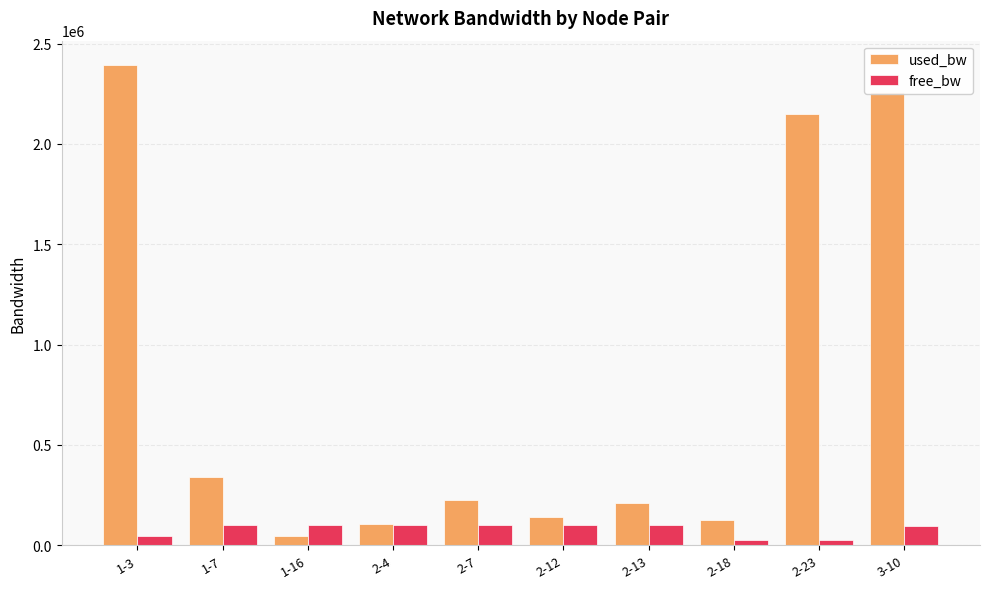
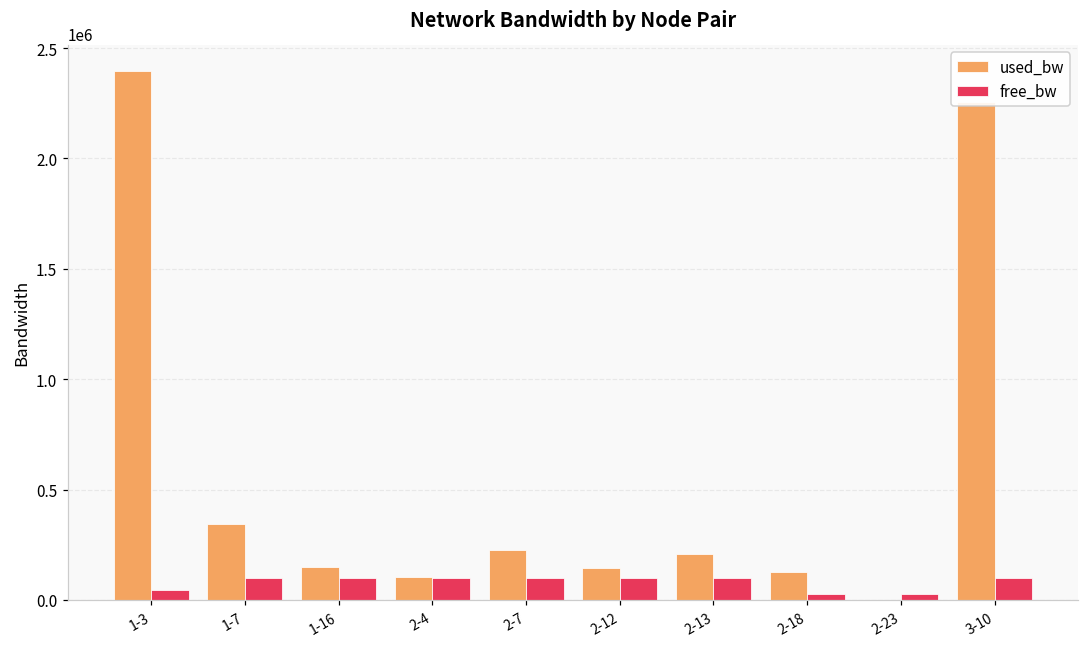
used_bw, 1-16: 50000 -> 150000
used_bw, 2-23: 2150000 -> 0
